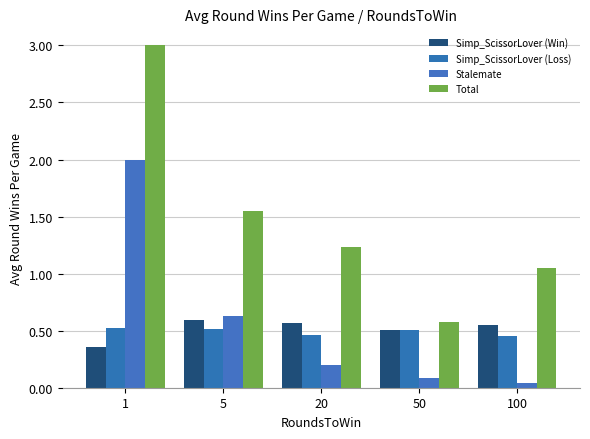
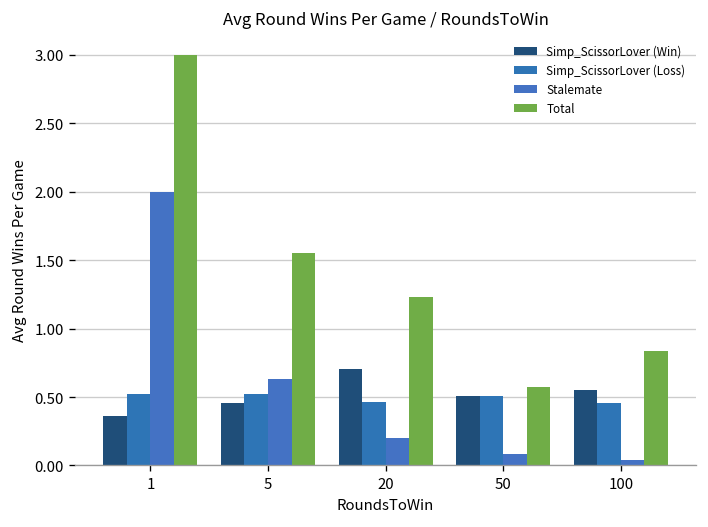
Simp_ScissorLover (Win), 5: 0.60 -> 0.46
Simp_ScissorLover (Win), 20: 0.57 -> 0.70
Total, 100: 1.05 -> 0.84
